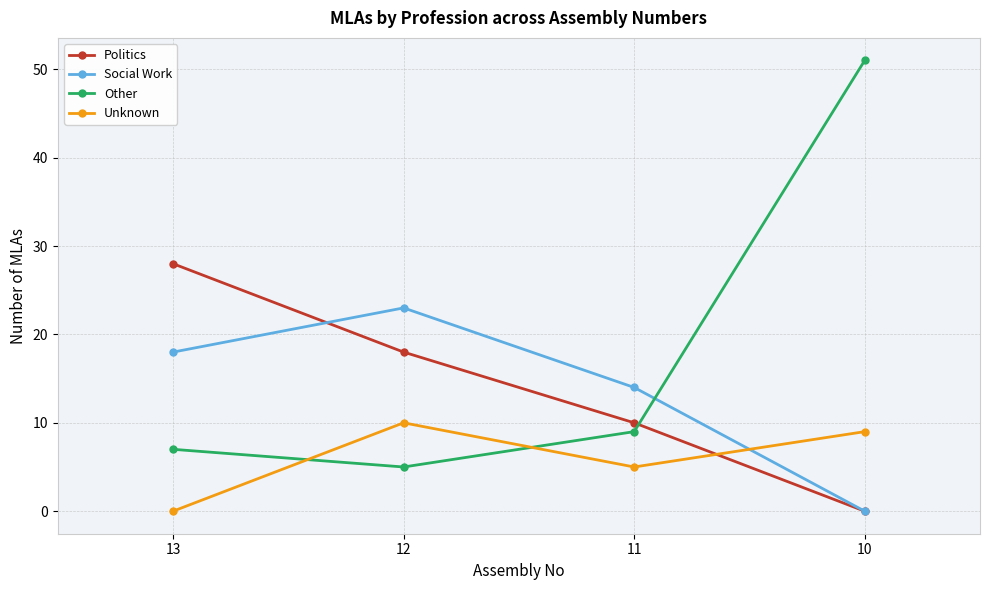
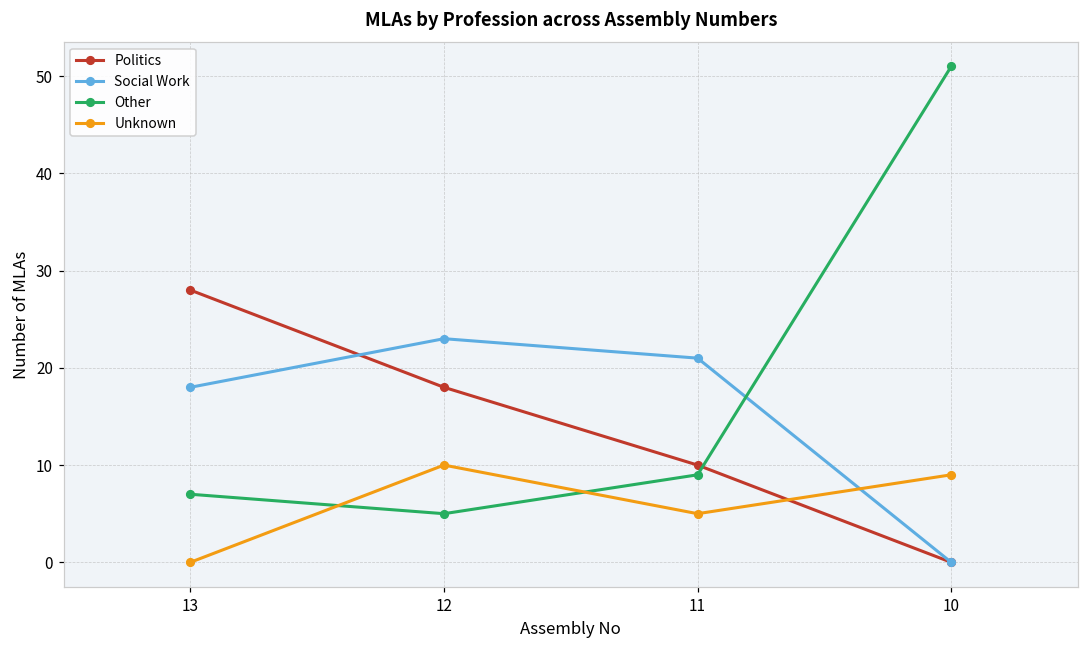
Social Work, 11: 14 -> 21
